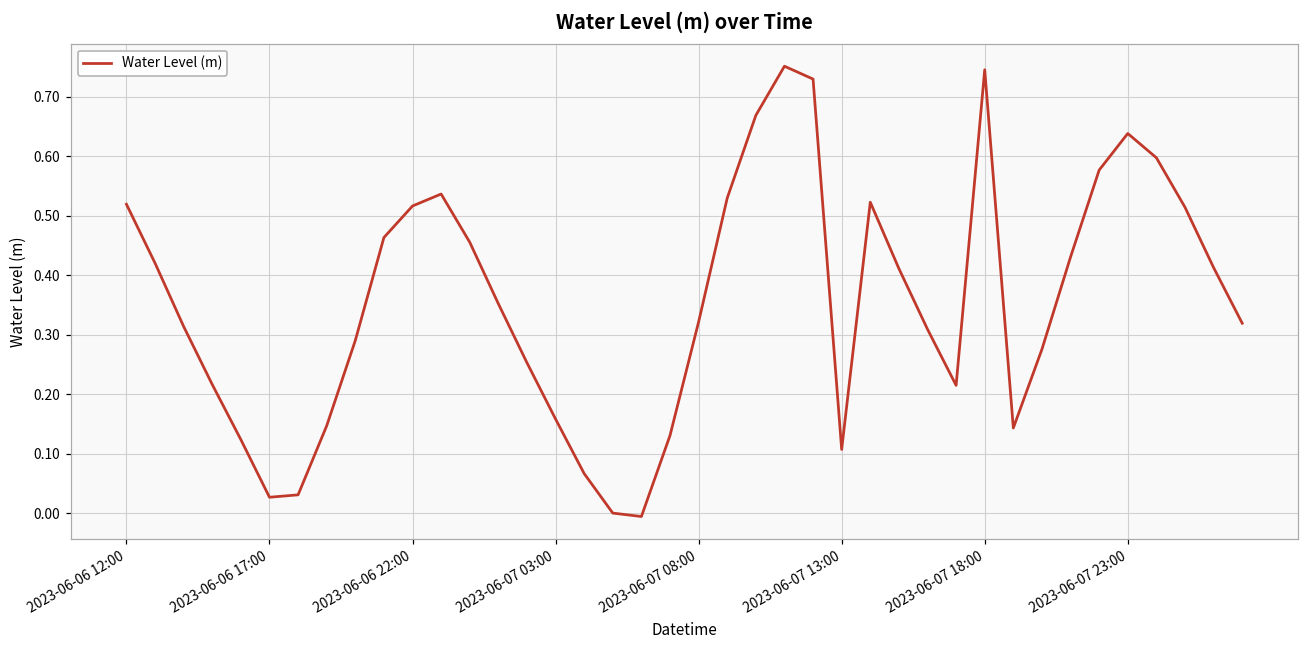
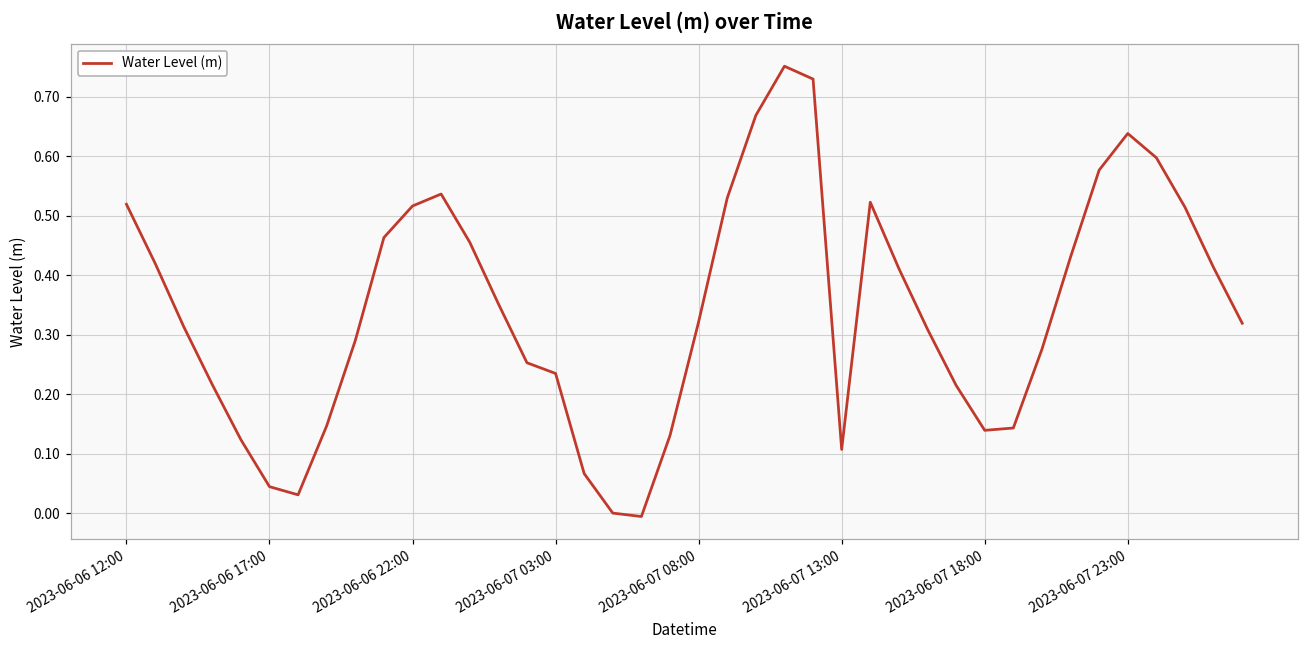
2023-06-06 17:00: 0.03 -> 0.04
2023-06-07 03:00: 0.16 -> 0.23
2023-06-07 18:00: 0.75 -> 0.14
